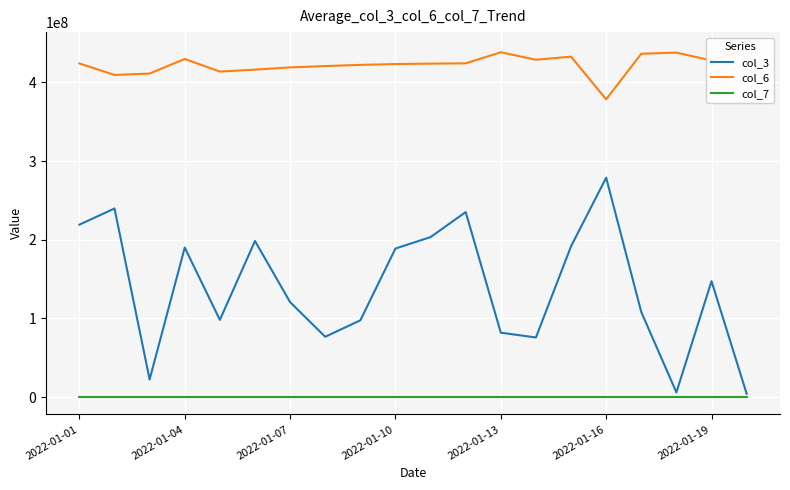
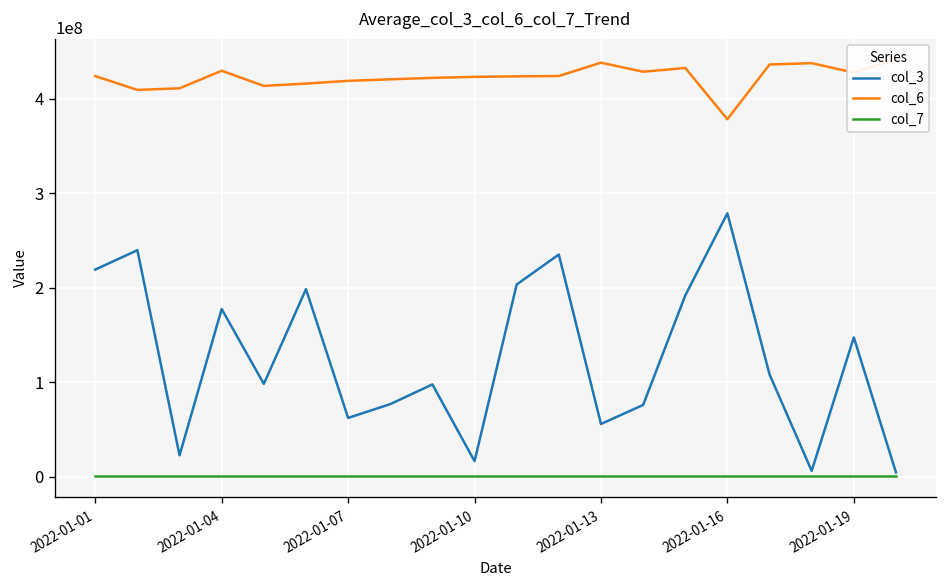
col_3, 2022-01-04: 190000000 -> 180000000
col_3, 2022-01-07: 120000000 -> 60000000
col_3, 2022-01-10: 190000000 -> 20000000
col_3, 2022-01-13: 80000000 -> 60000000
